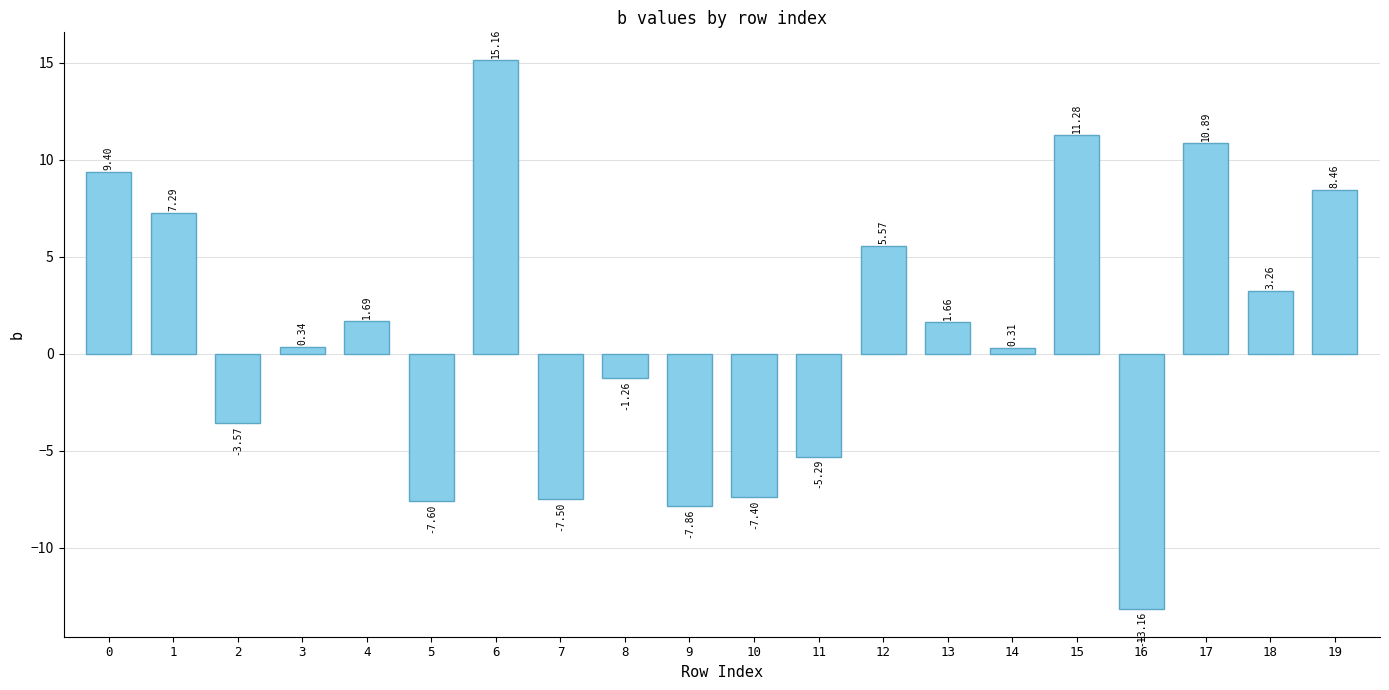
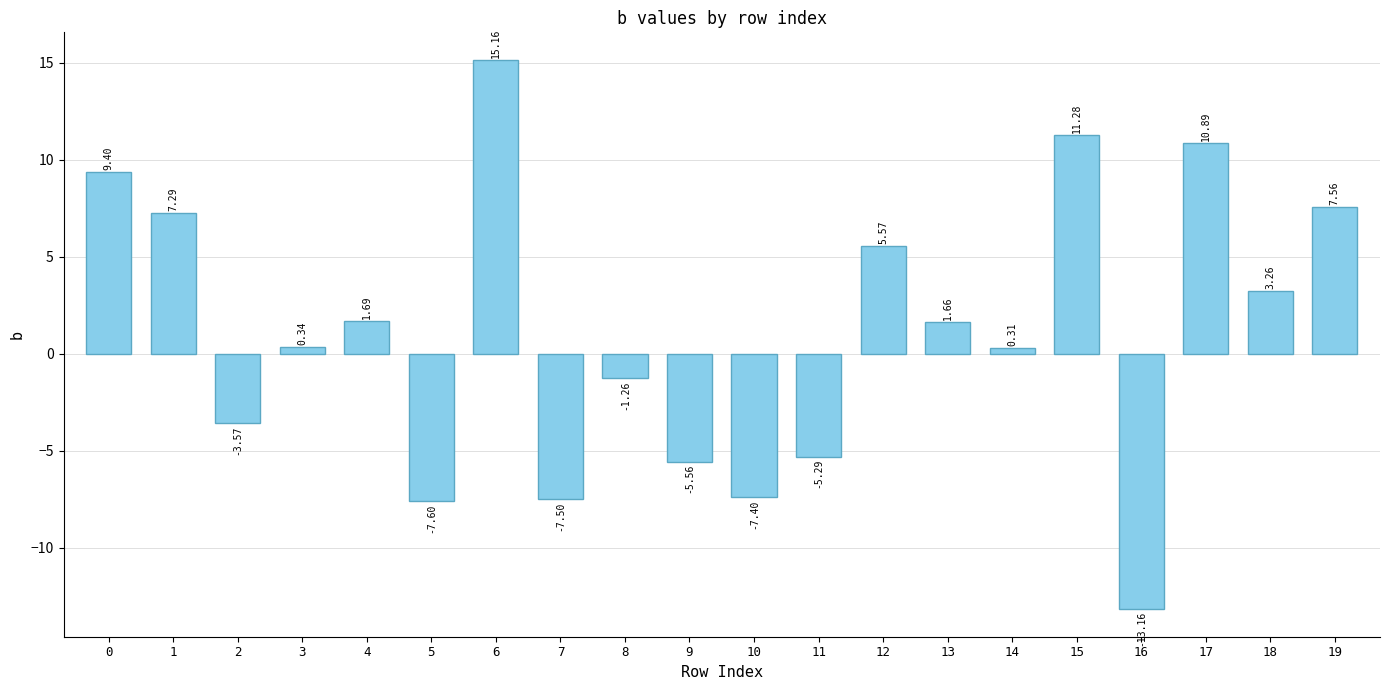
9: -7.86 -> -5.56
19: 8.46 -> 7.56
